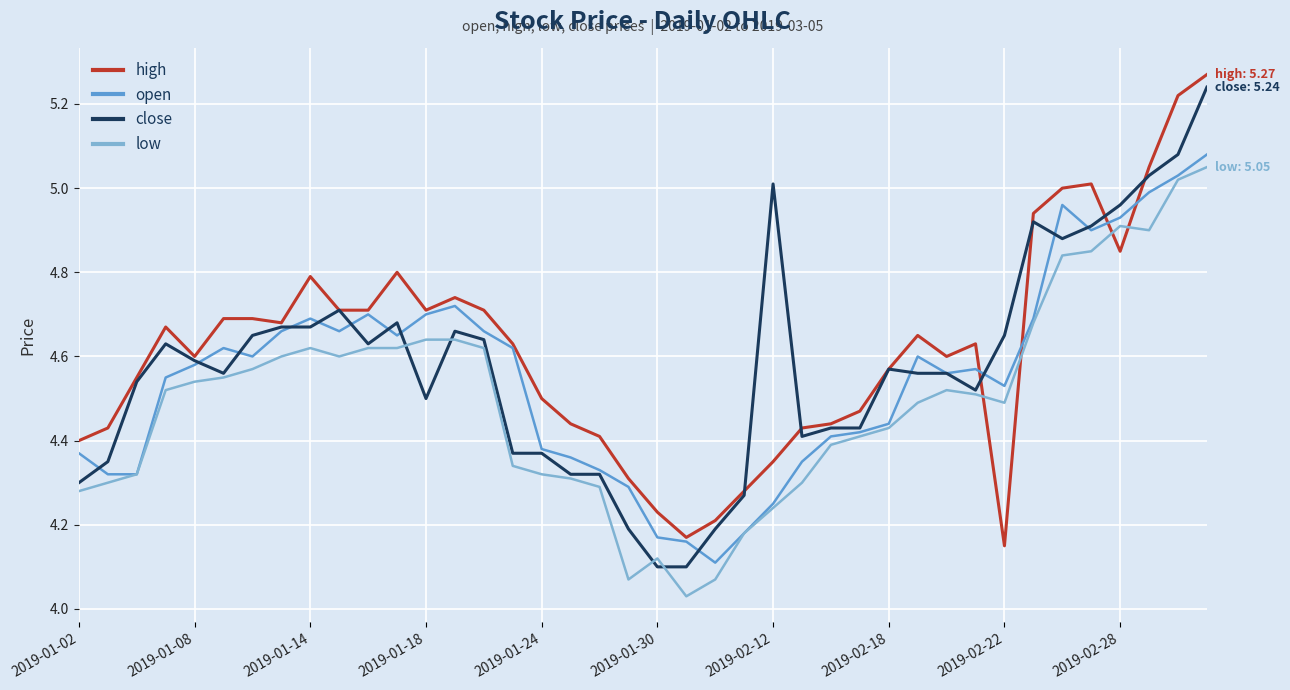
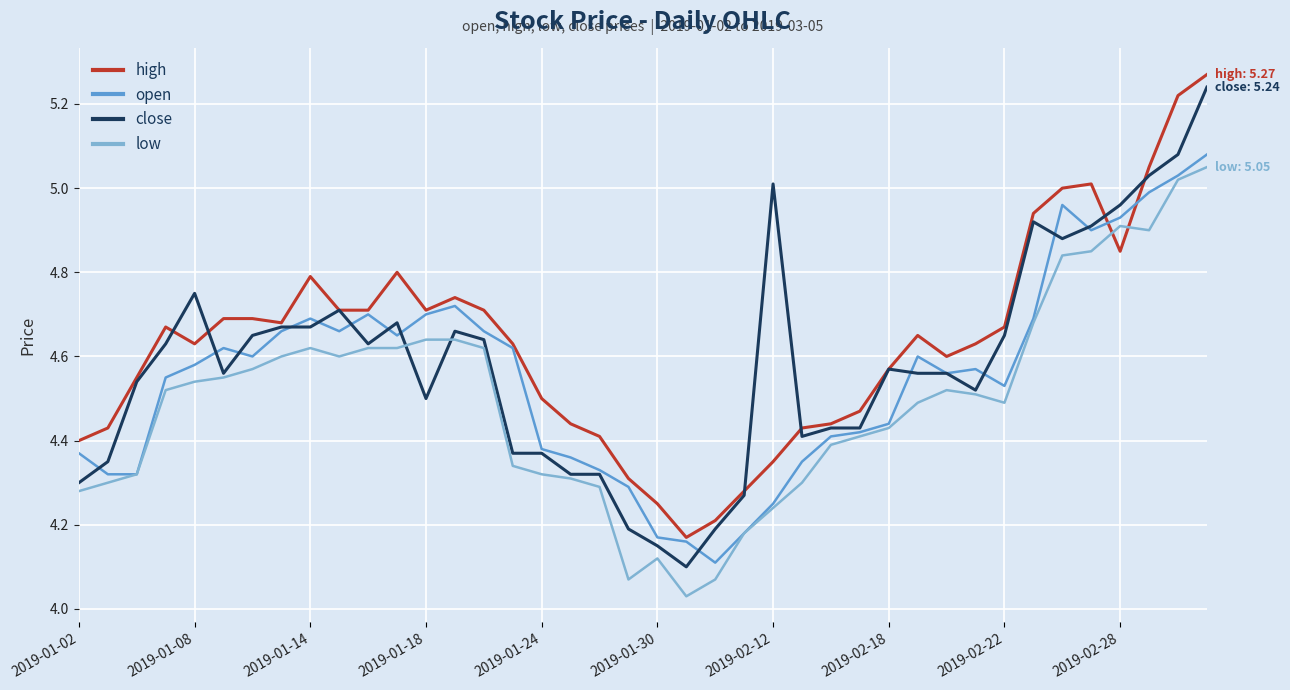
high, 2019-01-08: 4.60 -> 4.63
close, 2019-01-08: 4.59 -> 4.75
high, 2019-01-30: 4.23 -> 4.25
close, 2019-01-30: 4.10 -> 4.15
high, 2019-02-22: 4.15 -> 4.67
